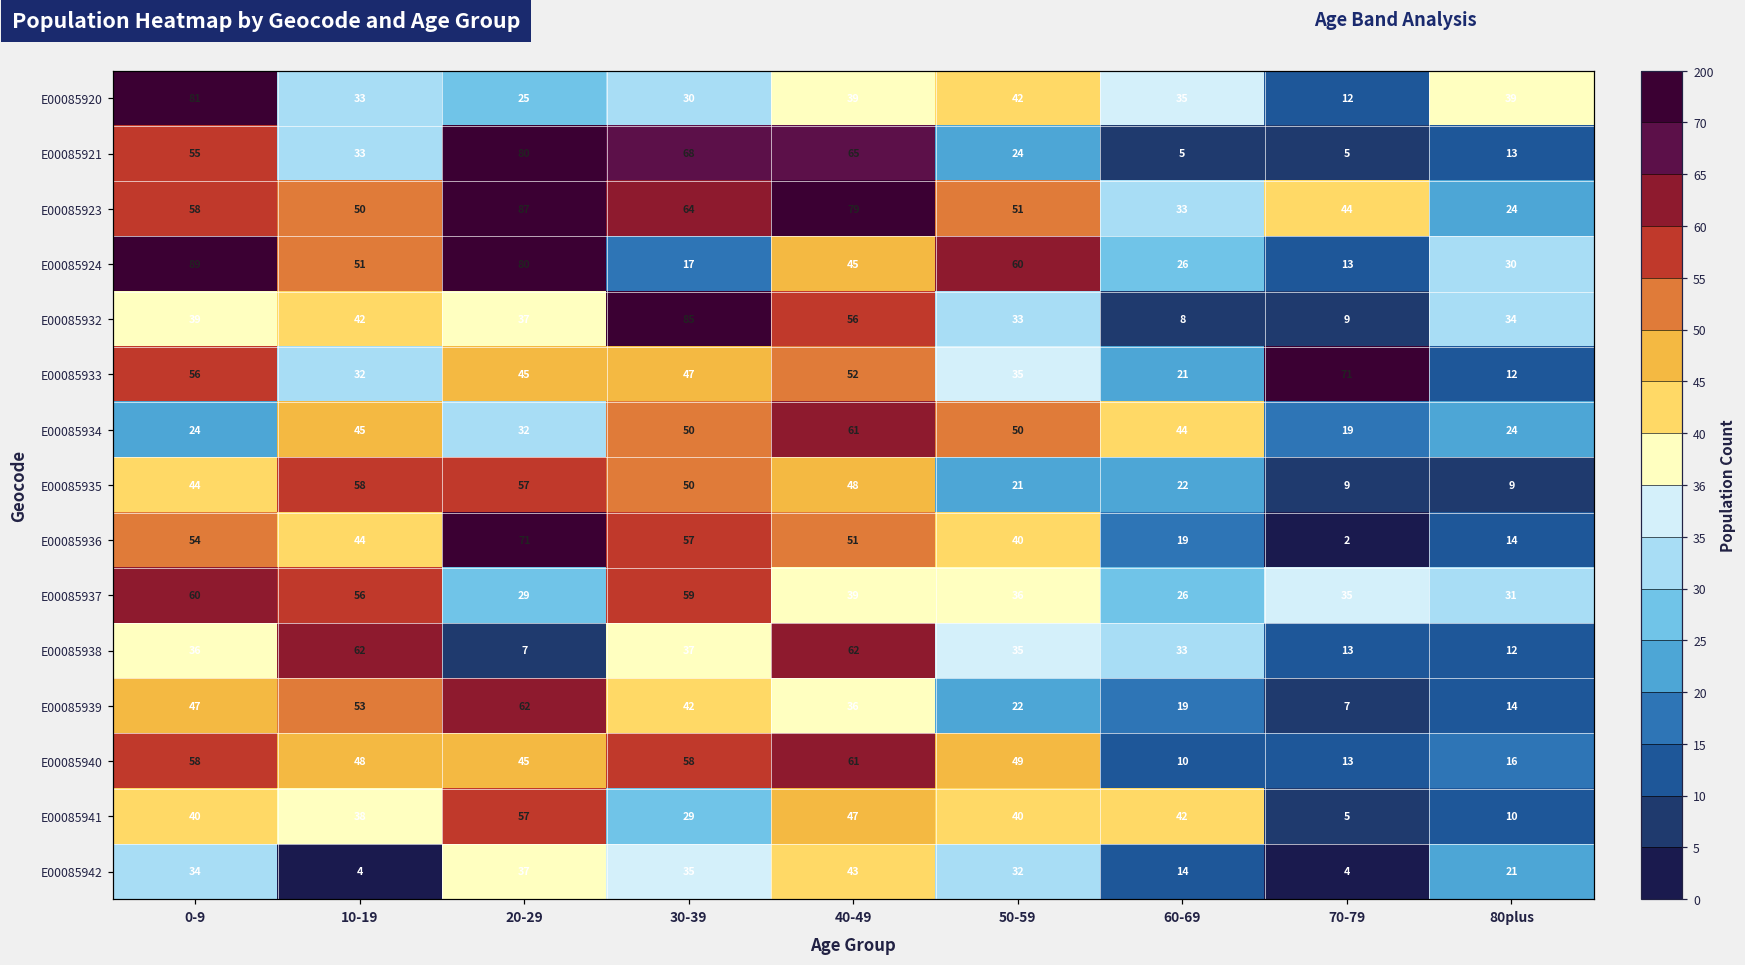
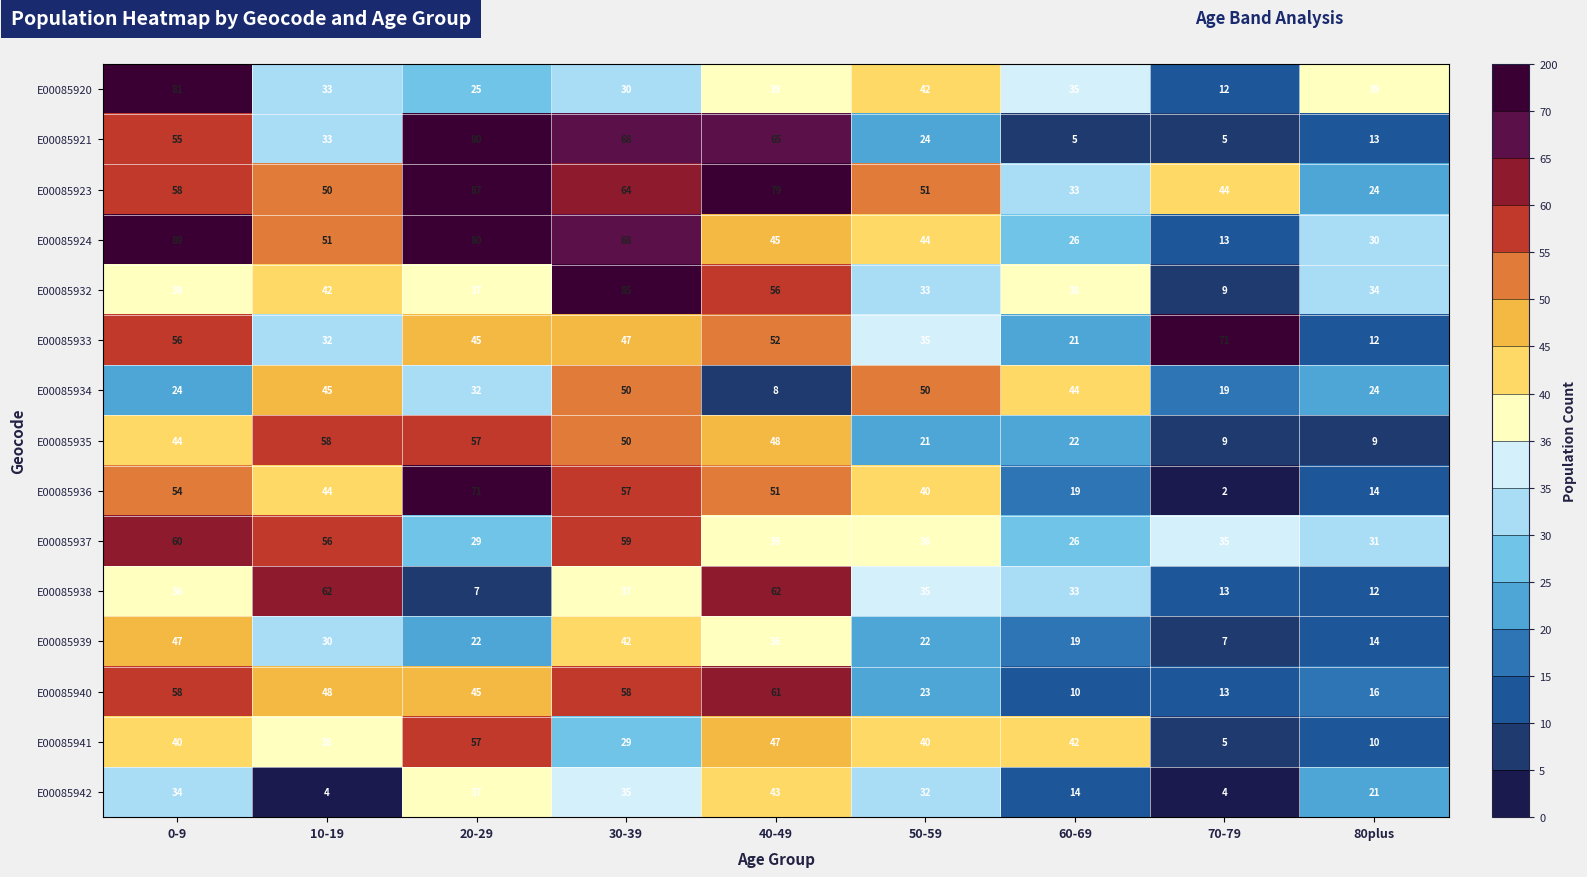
E00085924, 30-39: 17 -> 68
E00085924, 50-59: 60 -> 44
E00085932, 60-69: 8 -> 38
E00085934, 40-49: 61 -> 8
E00085939, 10-19: 53 -> 30
E00085939, 20-29: 62 -> 22
E00085940, 50-59: 49 -> 23
